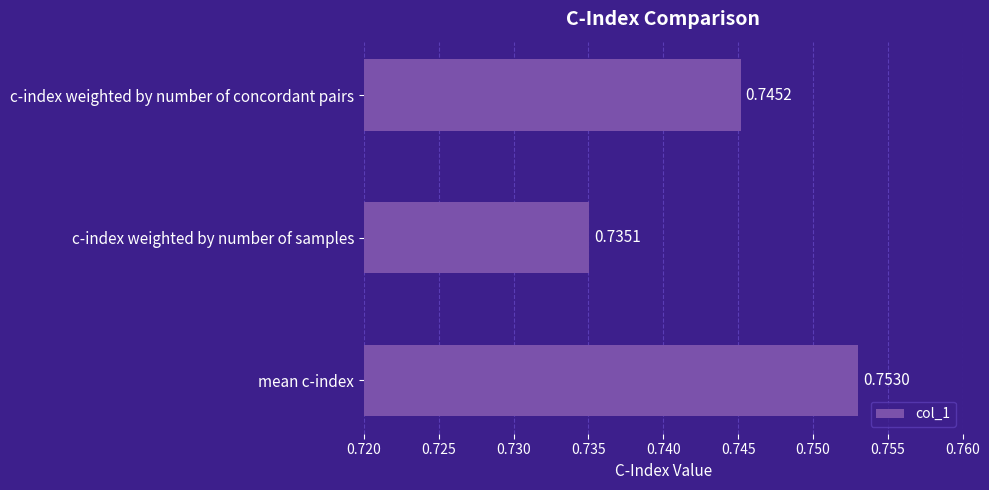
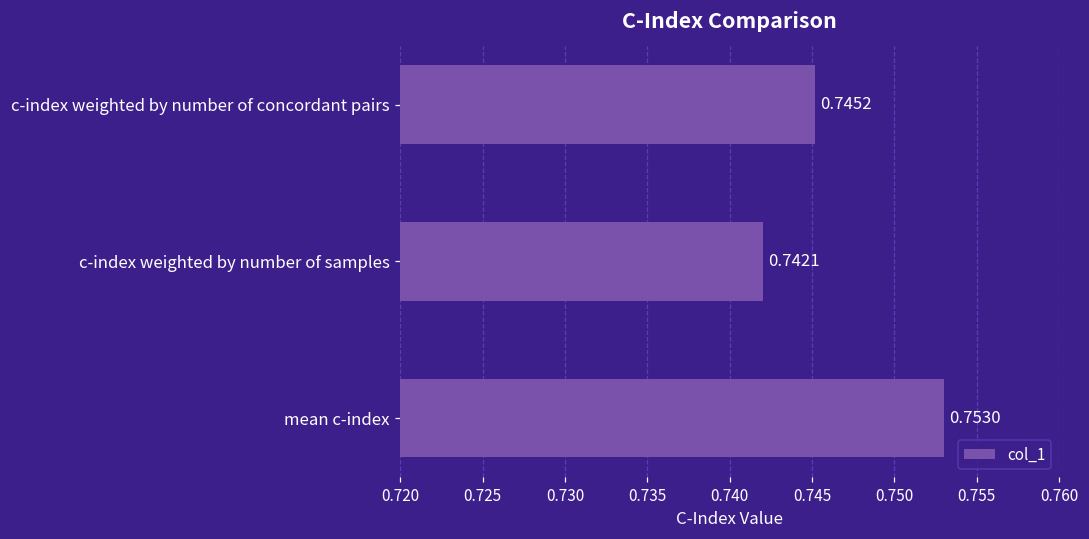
c-index weighted by number of samples: 0.7351 -> 0.7421
